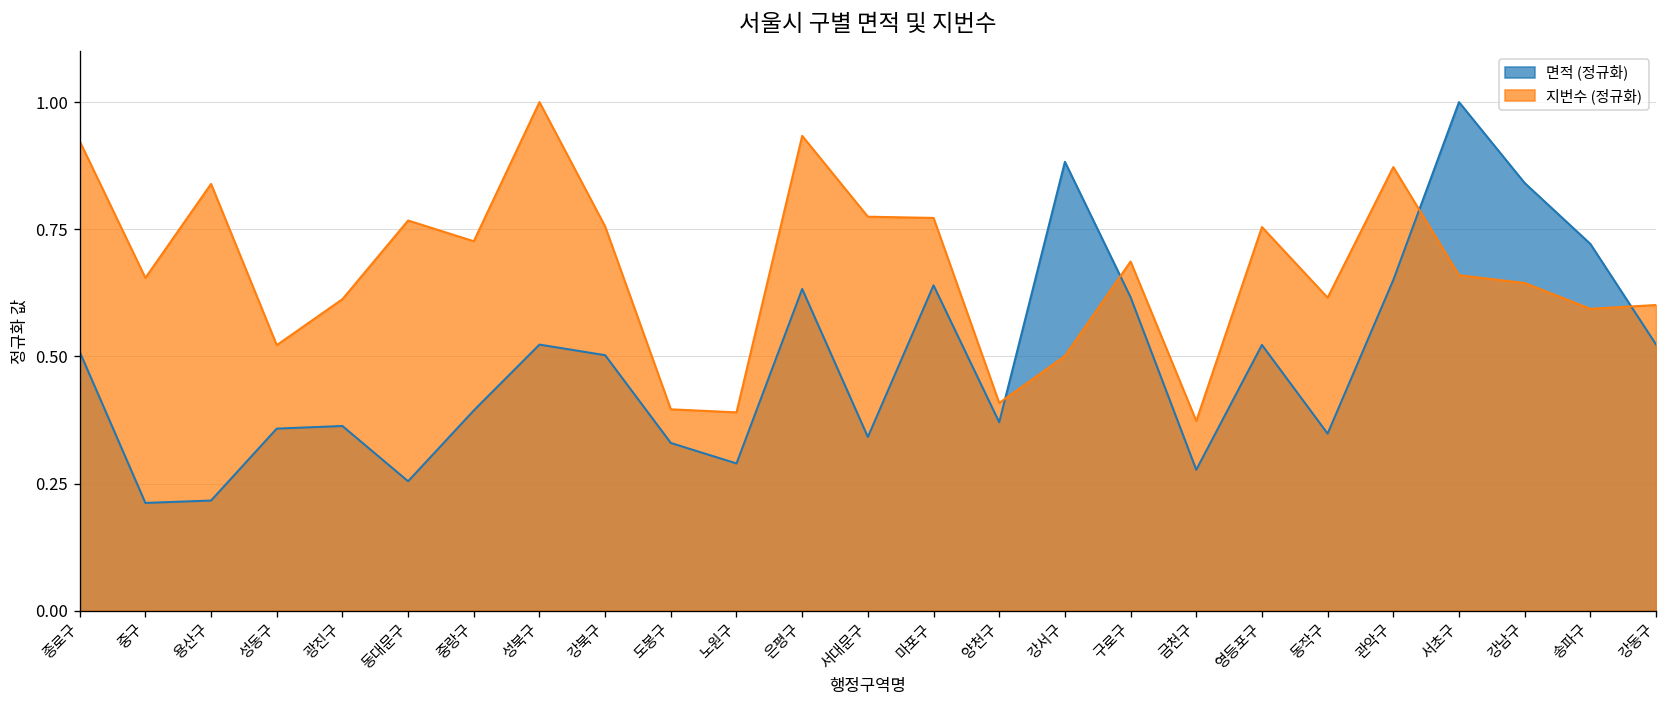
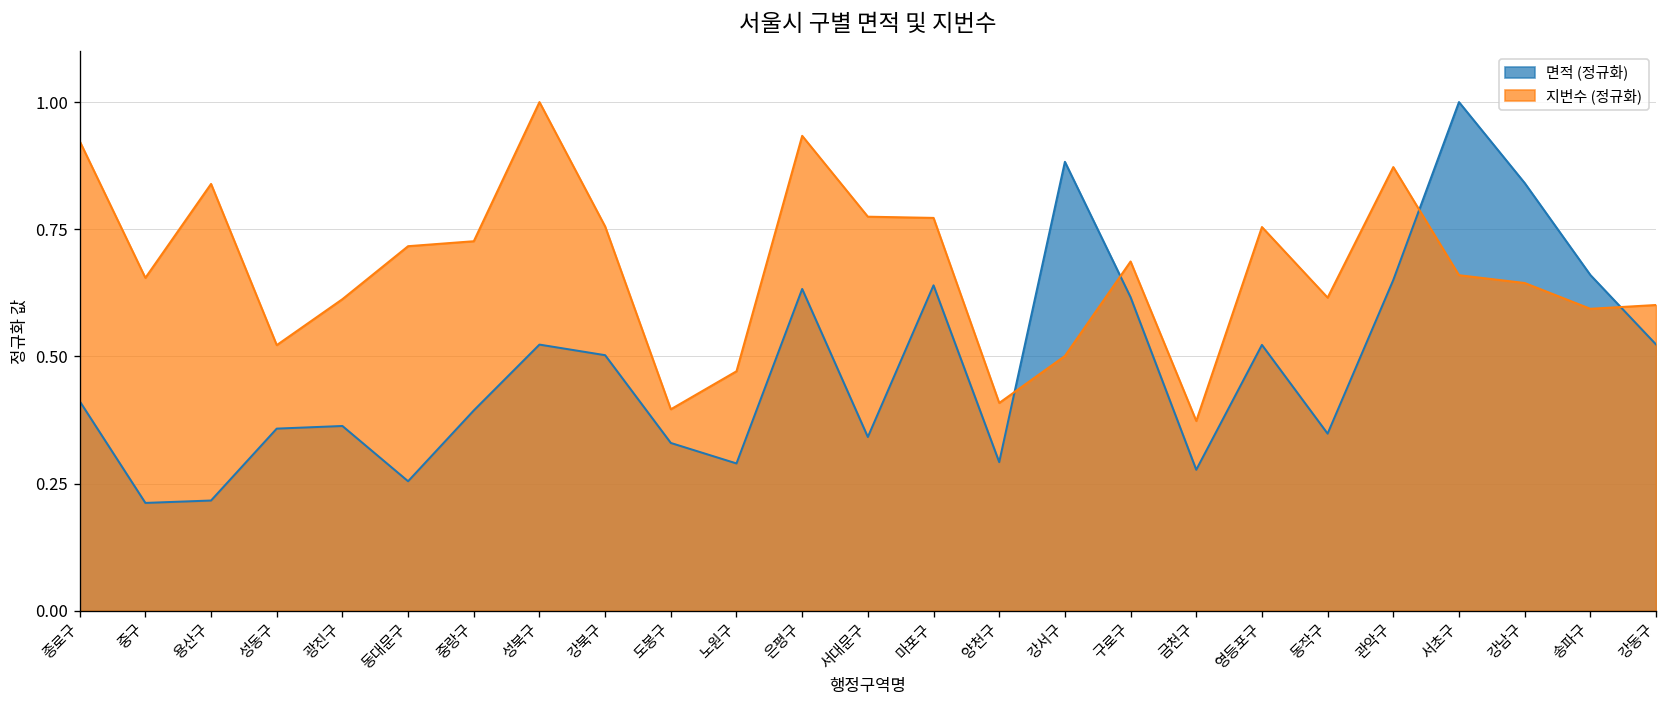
면적 (정규화), 종로구: 0.51 -> 0.41
지번수 (정규화), 동대문구: 0.77 -> 0.72
지번수 (정규화), 노원구: 0.39 -> 0.47
면적 (정규화), 양천구: 0.37 -> 0.29
면적 (정규화), 송파구: 0.72 -> 0.66
